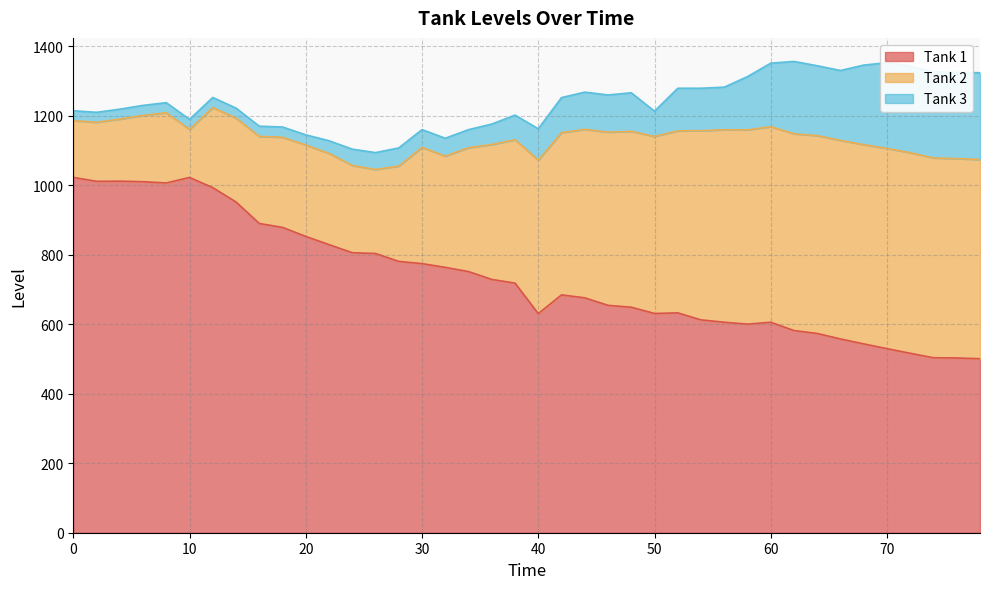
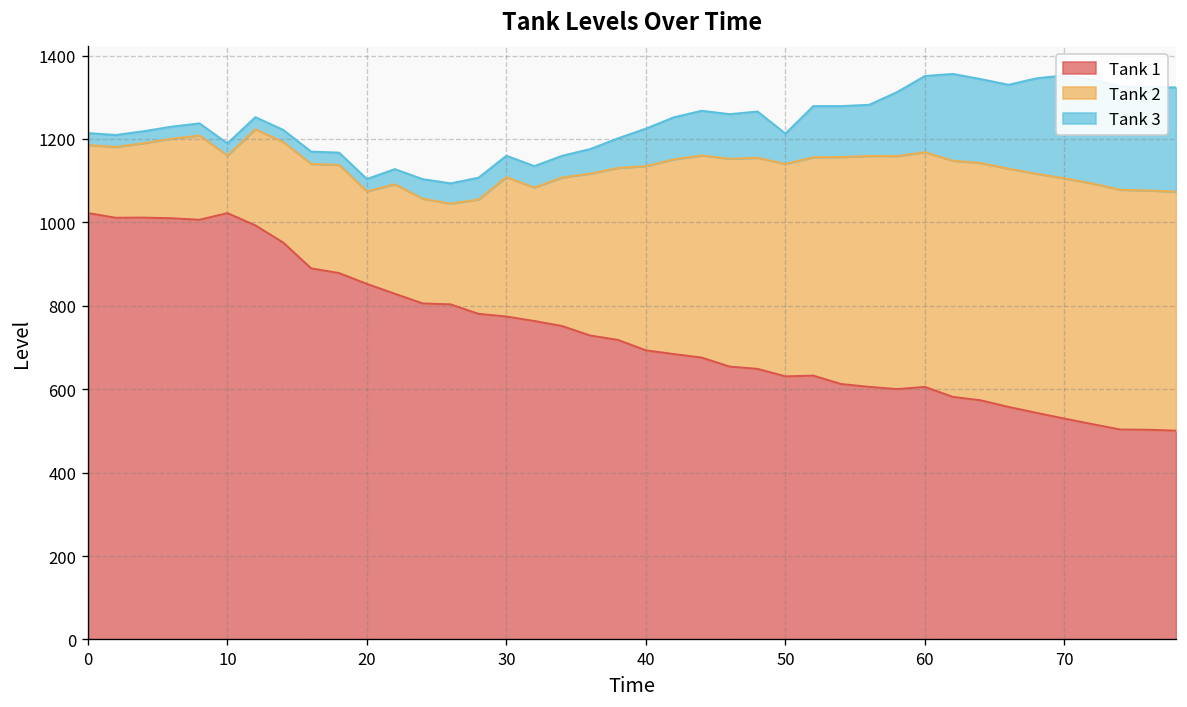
Tank 2, 20: 260 -> 220
Tank 1, 40: 630 -> 690
